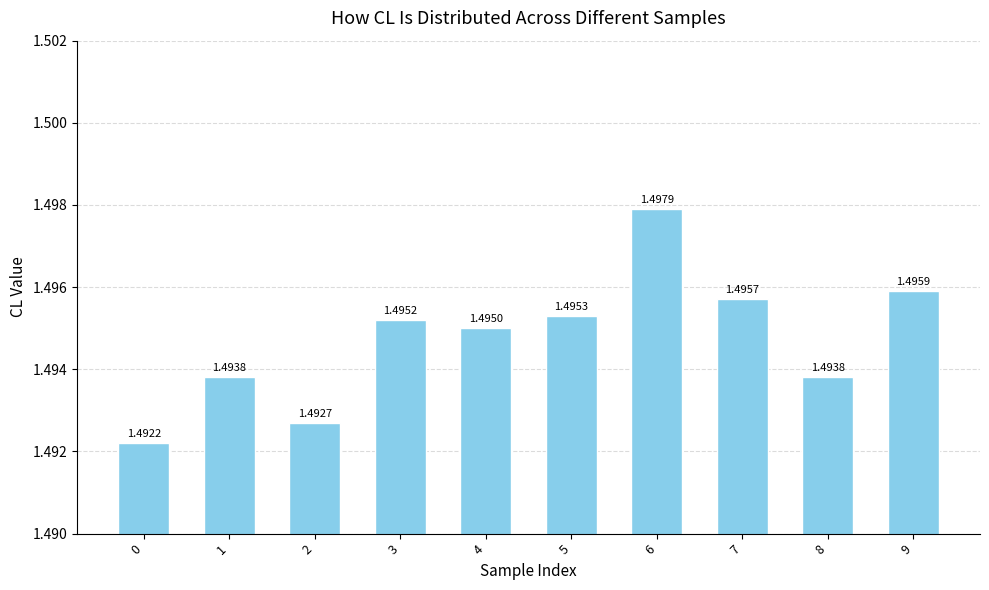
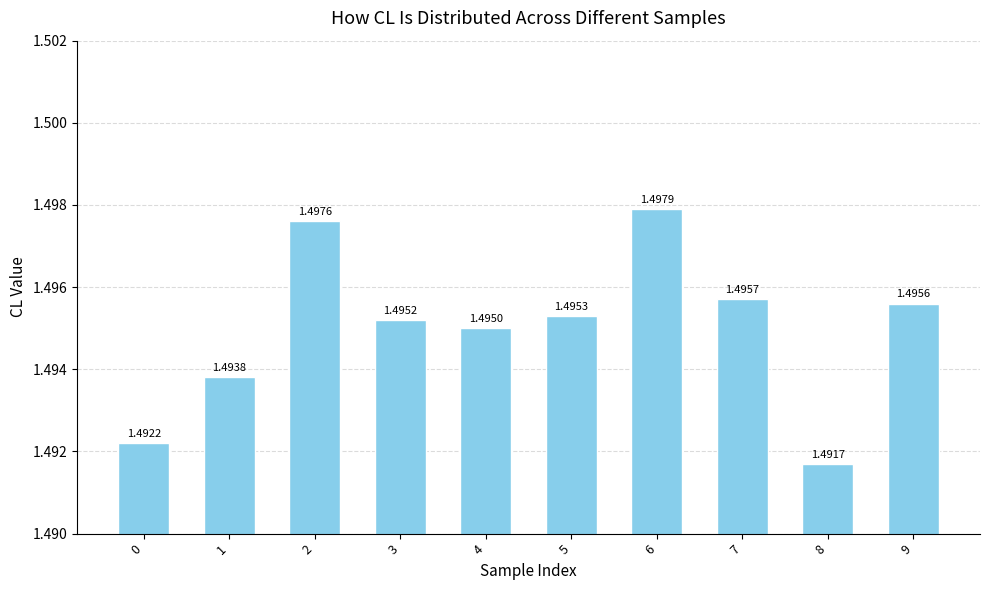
2: 1.4927 -> 1.4976
8: 1.4938 -> 1.4917
9: 1.4959 -> 1.4956
